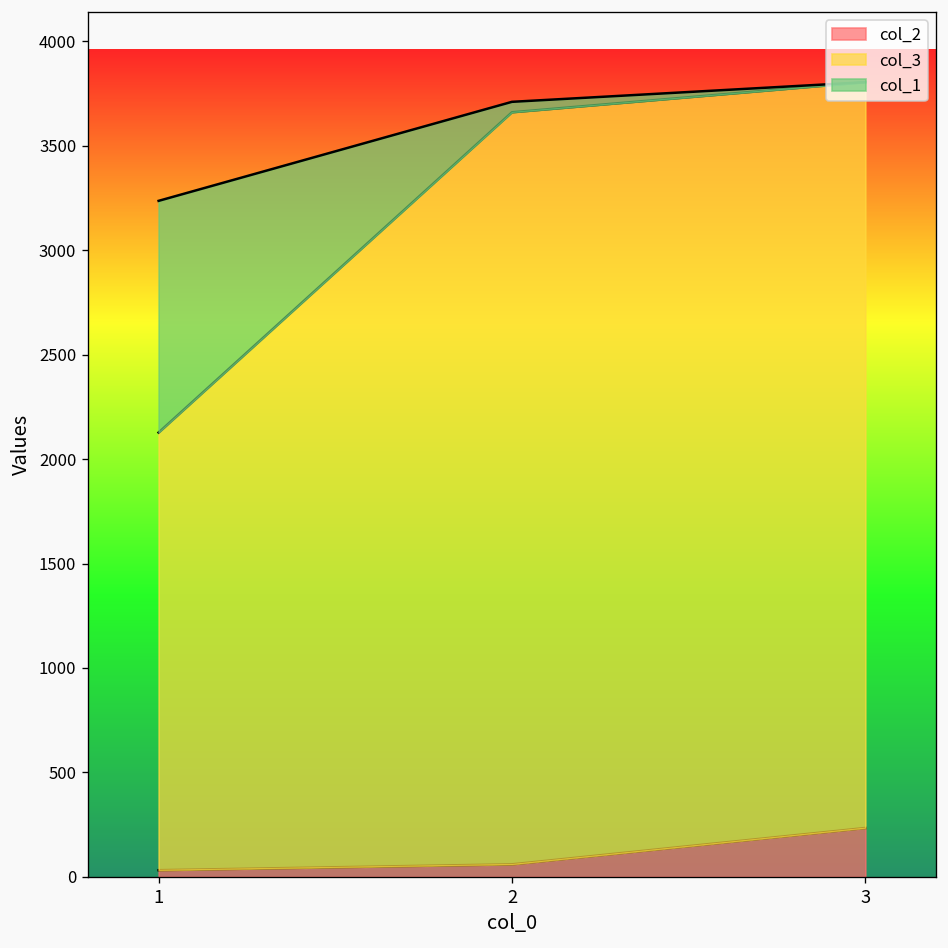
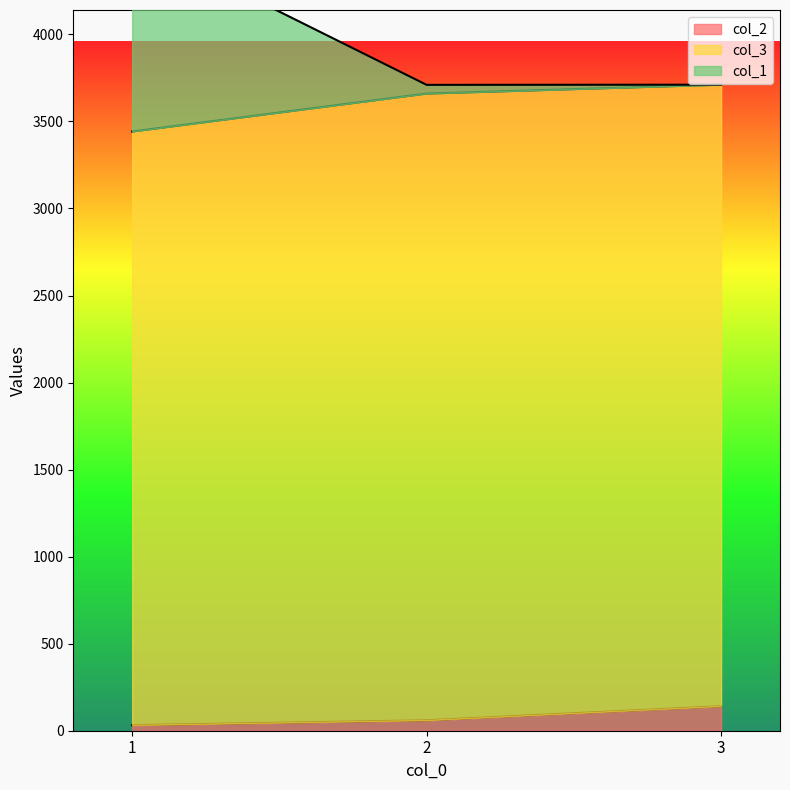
col_3, 1: 2100 -> 3410
col_2, 3: 230 -> 140
